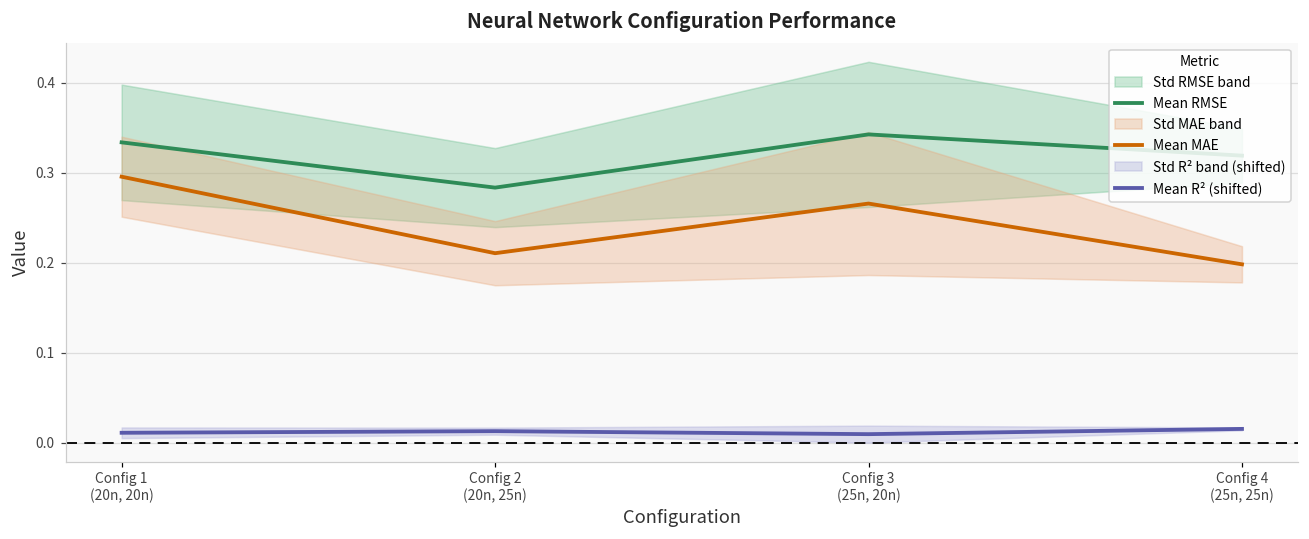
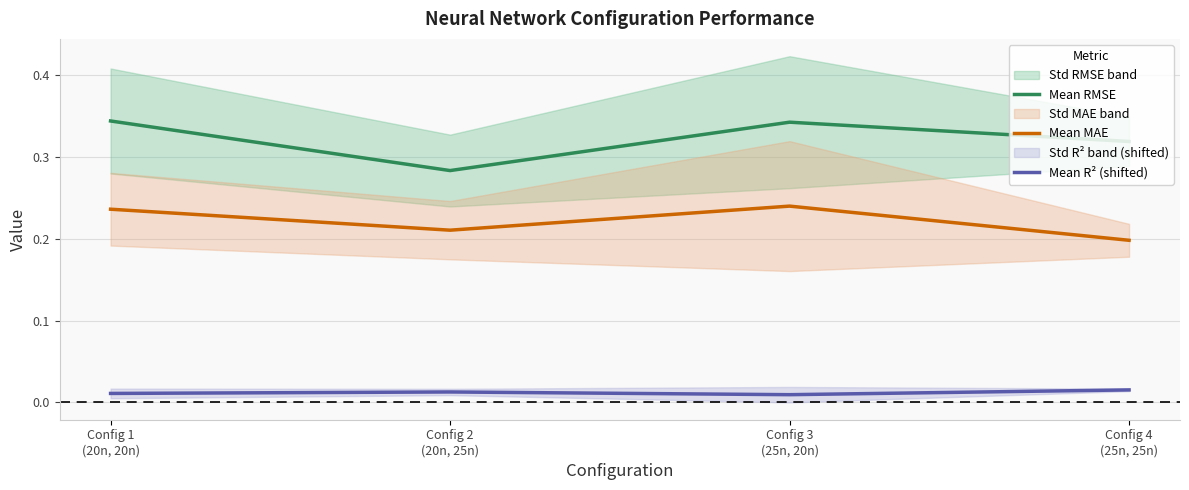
Mean RMSE, Config 1 (20n, 20n): 0.33 -> 0.34
Mean MAE, Config 1 (20n, 20n): 0.30 -> 0.24
Mean MAE, Config 3 (25n, 20n): 0.27 -> 0.24
